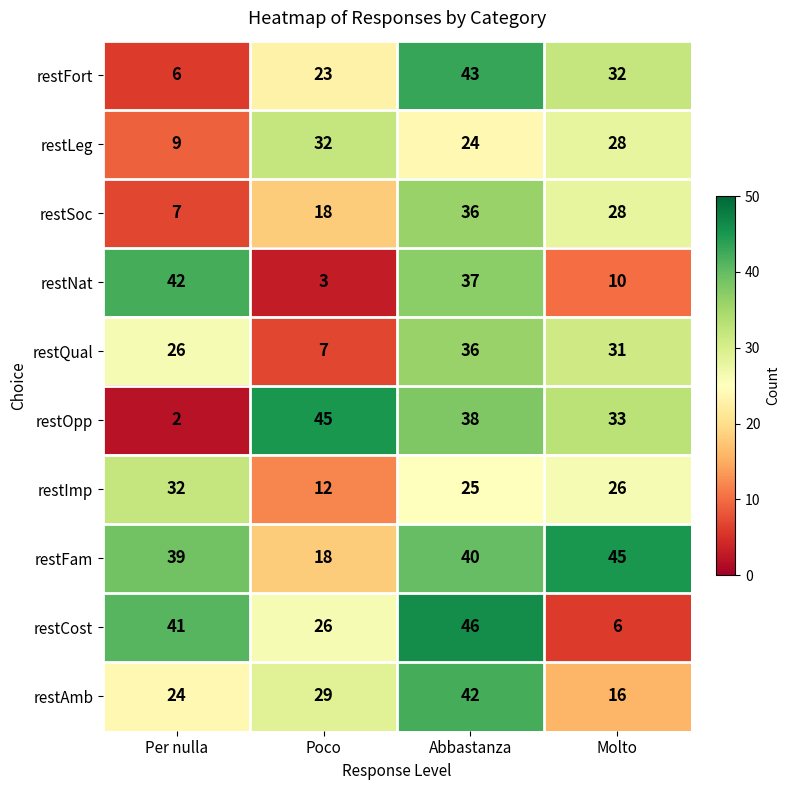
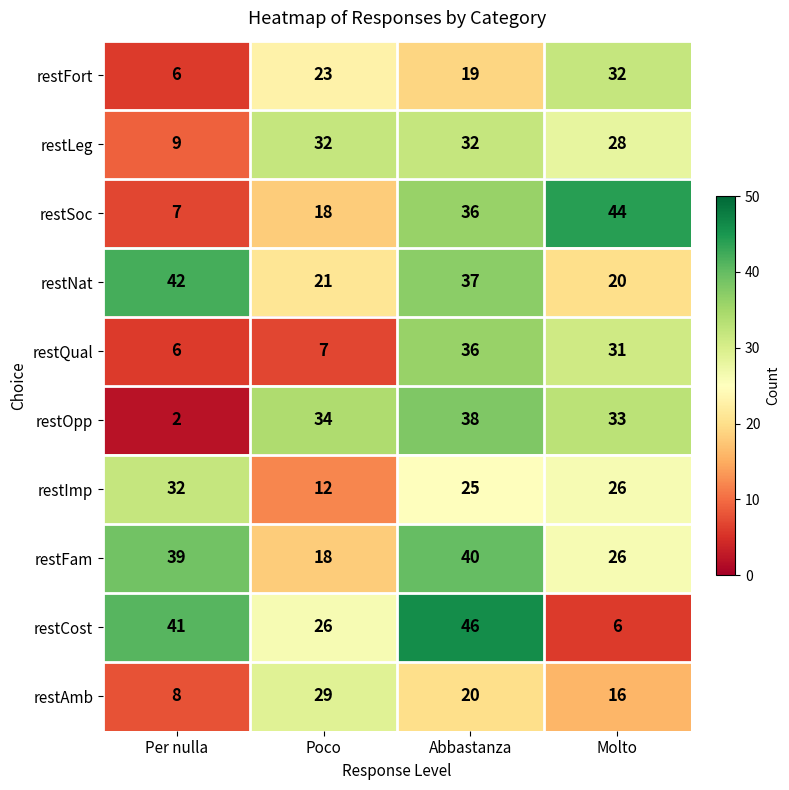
restFort, Abbastanza: 43 -> 19
restLeg, Abbastanza: 24 -> 32
restSoc, Molto: 28 -> 44
restNat, Poco: 3 -> 21
restNat, Molto: 10 -> 20
restQual, Per nulla: 26 -> 6
restOpp, Poco: 45 -> 34
restFam, Molto: 45 -> 26
restAmb, Per nulla: 24 -> 8
restAmb, Abbastanza: 42 -> 20
